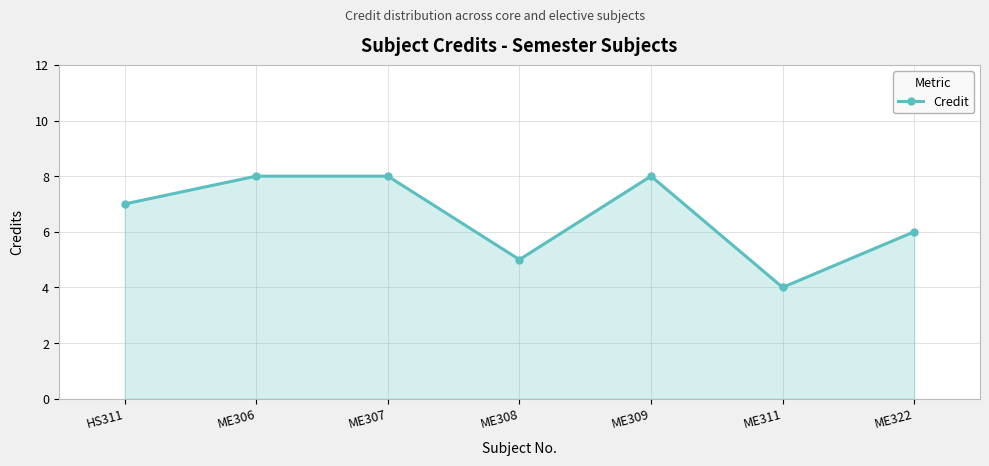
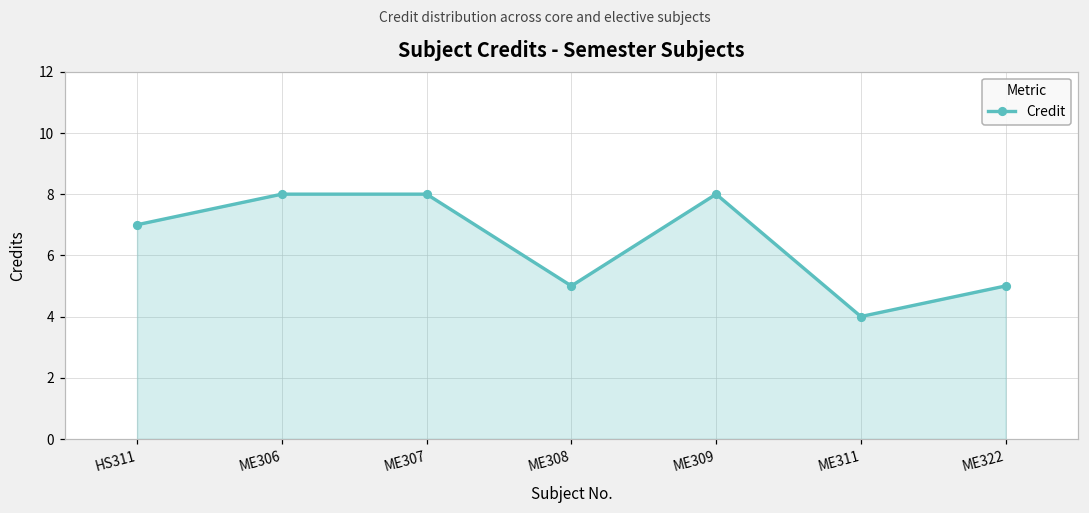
ME322: 6 -> 5
